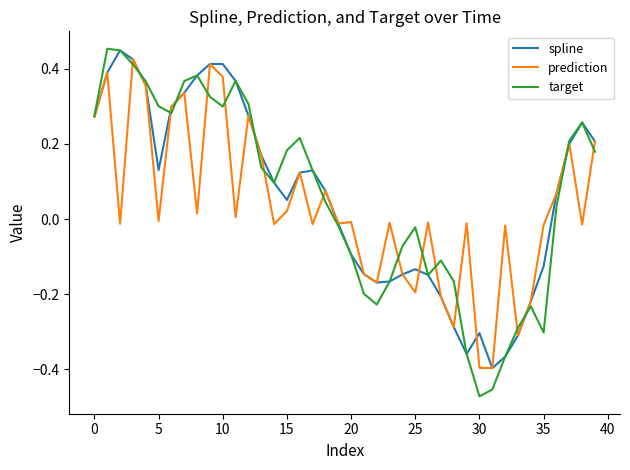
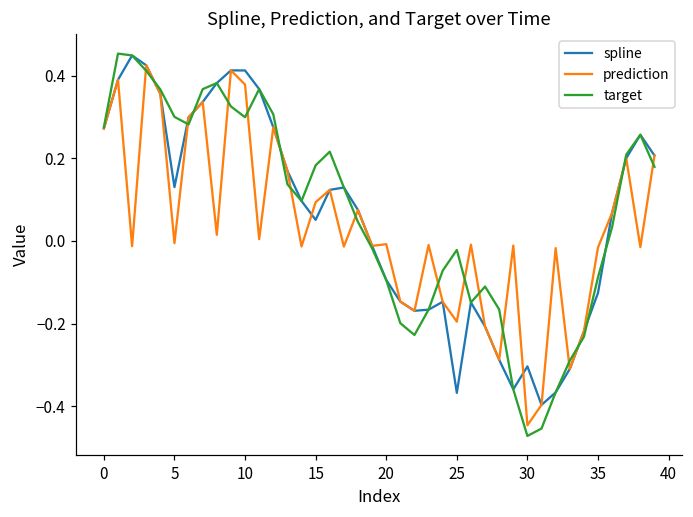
prediction, 15: 0.02 -> 0.09
spline, 25: -0.13 -> -0.37
prediction, 30: -0.40 -> -0.45
target, 35: -0.30 -> -0.09
